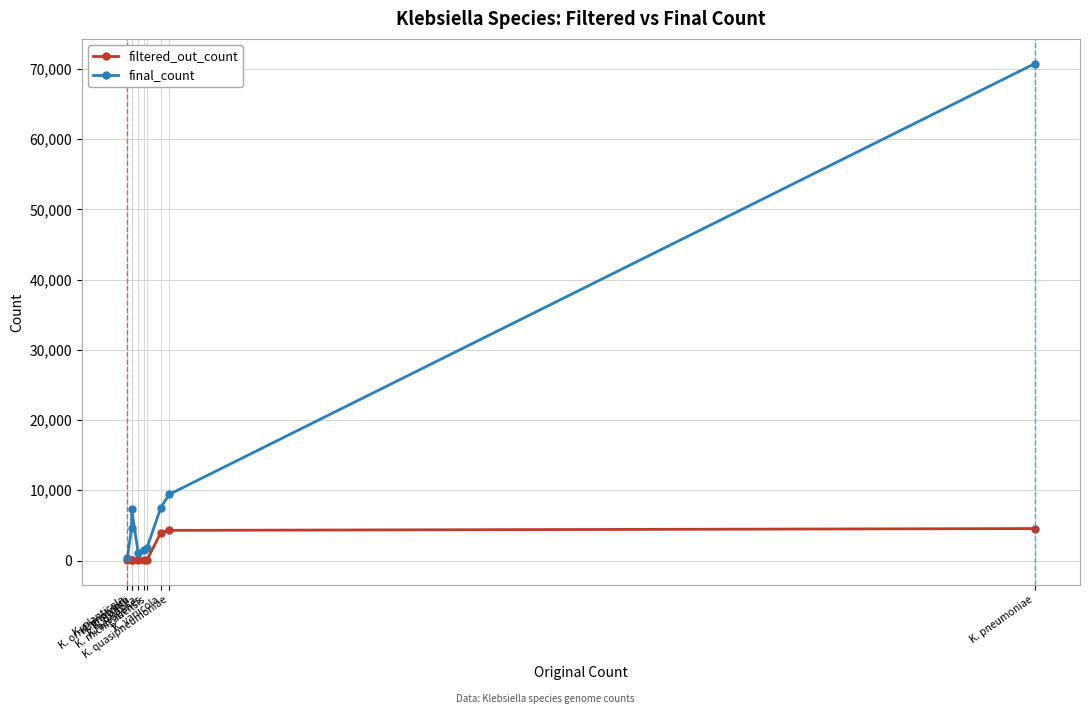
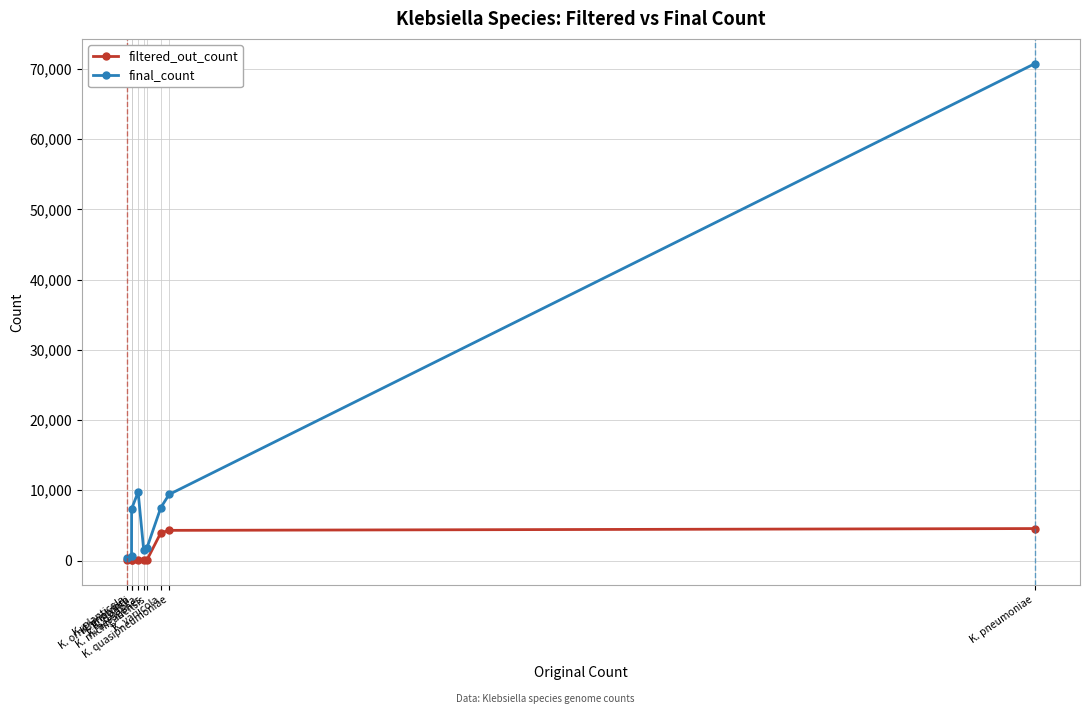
final_count, K. grimontii: 5,000 -> 1,000
final_count, K. oxytoca: 1,000 -> 10,000
